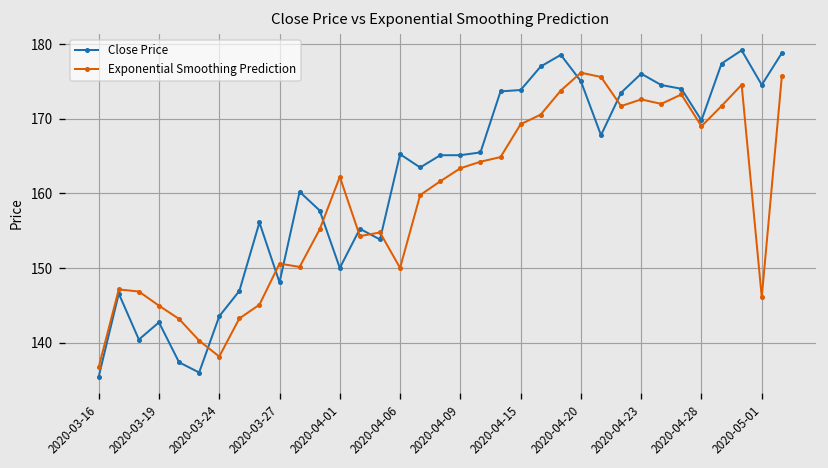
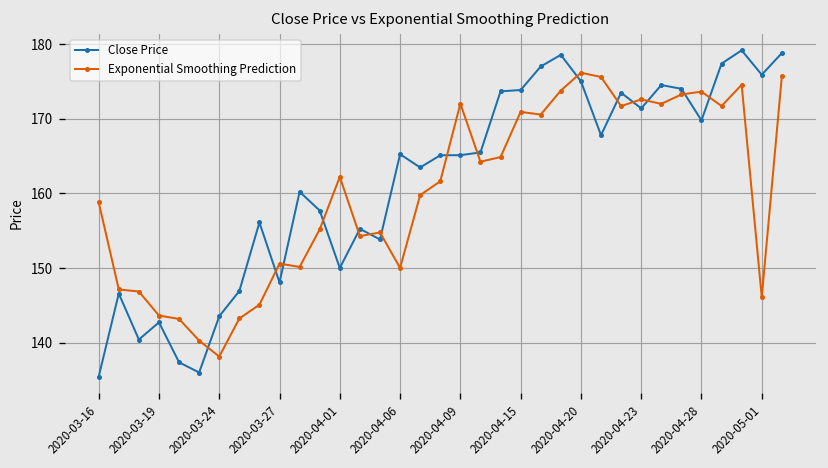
Exponential Smoothing Prediction, 2020-03-16: 137 -> 159
Exponential Smoothing Prediction, 2020-03-19: 145 -> 144
Exponential Smoothing Prediction, 2020-04-09: 163 -> 172
Exponential Smoothing Prediction, 2020-04-15: 169 -> 171
Close Price, 2020-04-23: 176 -> 171
Exponential Smoothing Prediction, 2020-04-28: 169 -> 174
Close Price, 2020-05-01: 175 -> 176
